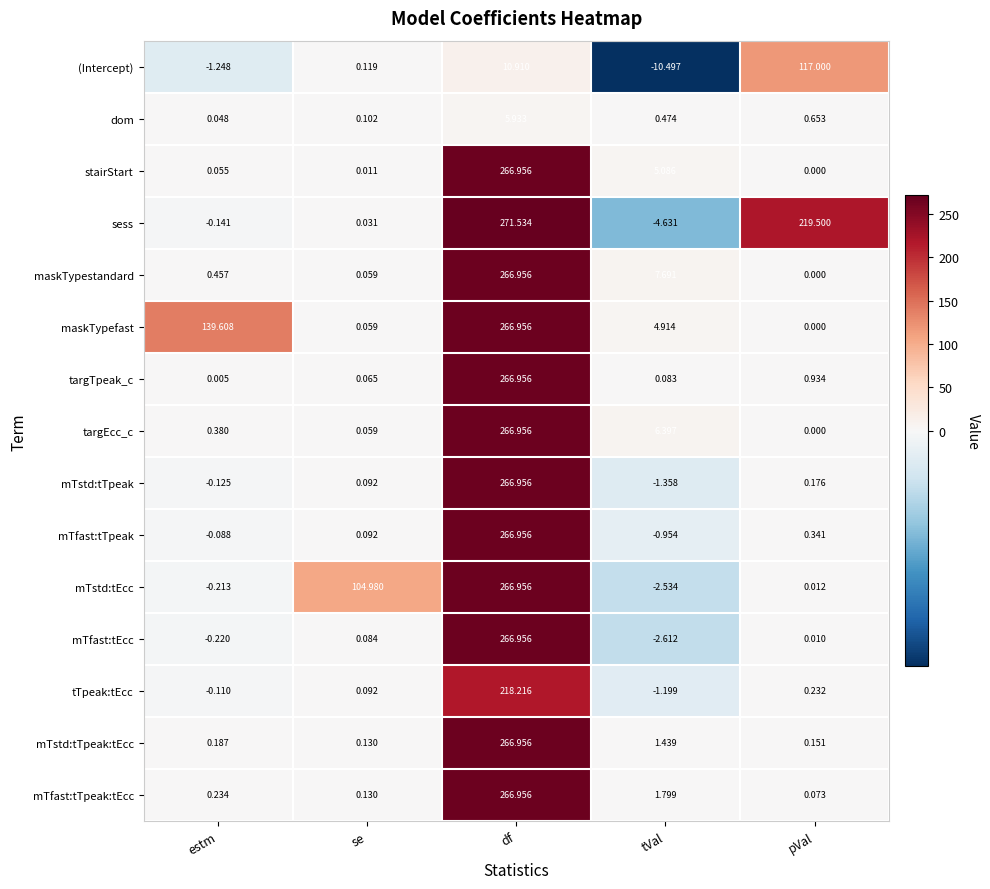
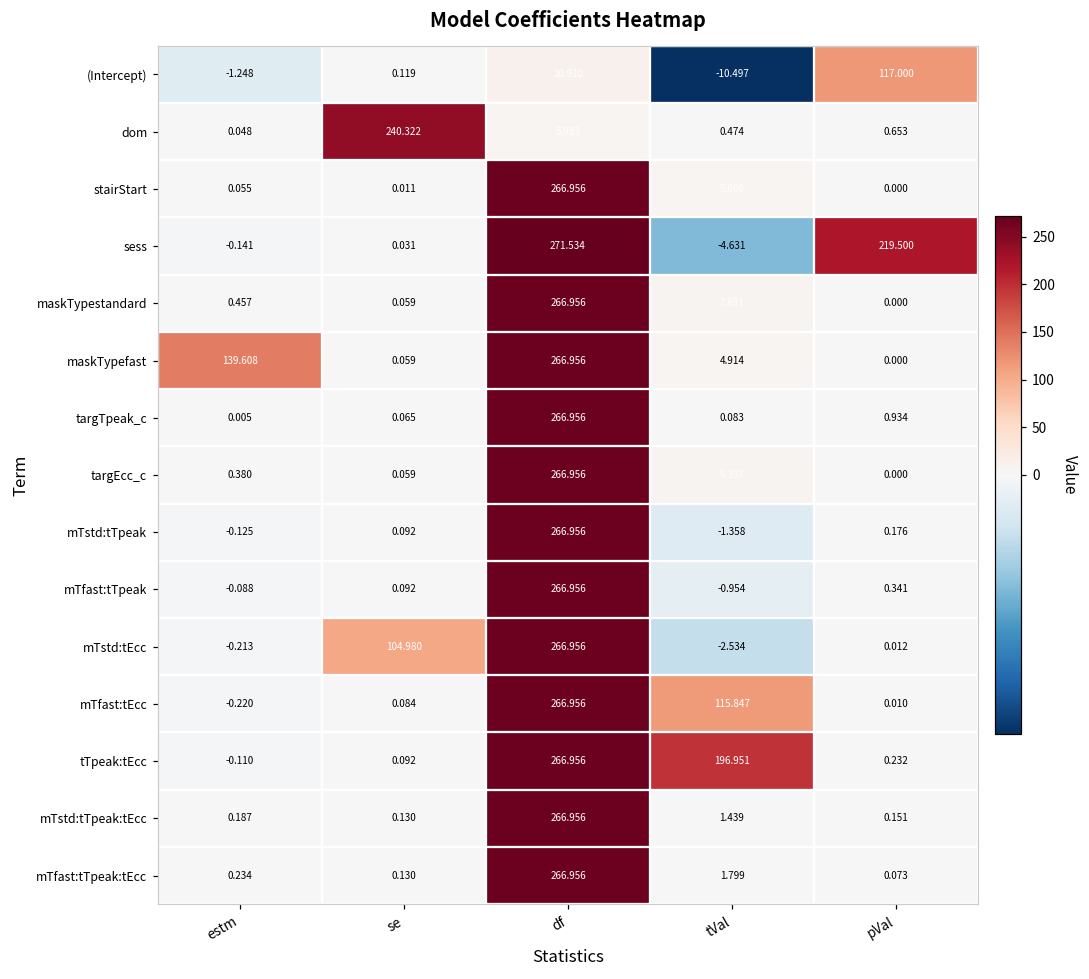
dom, se: 0.102 -> 240.322
mTfast:tEcc, tVal: -2.612 -> 115.847
tTpeak:tEcc, df: 218.216 -> 266.956
tTpeak:tEcc, tVal: -1.199 -> 196.951
